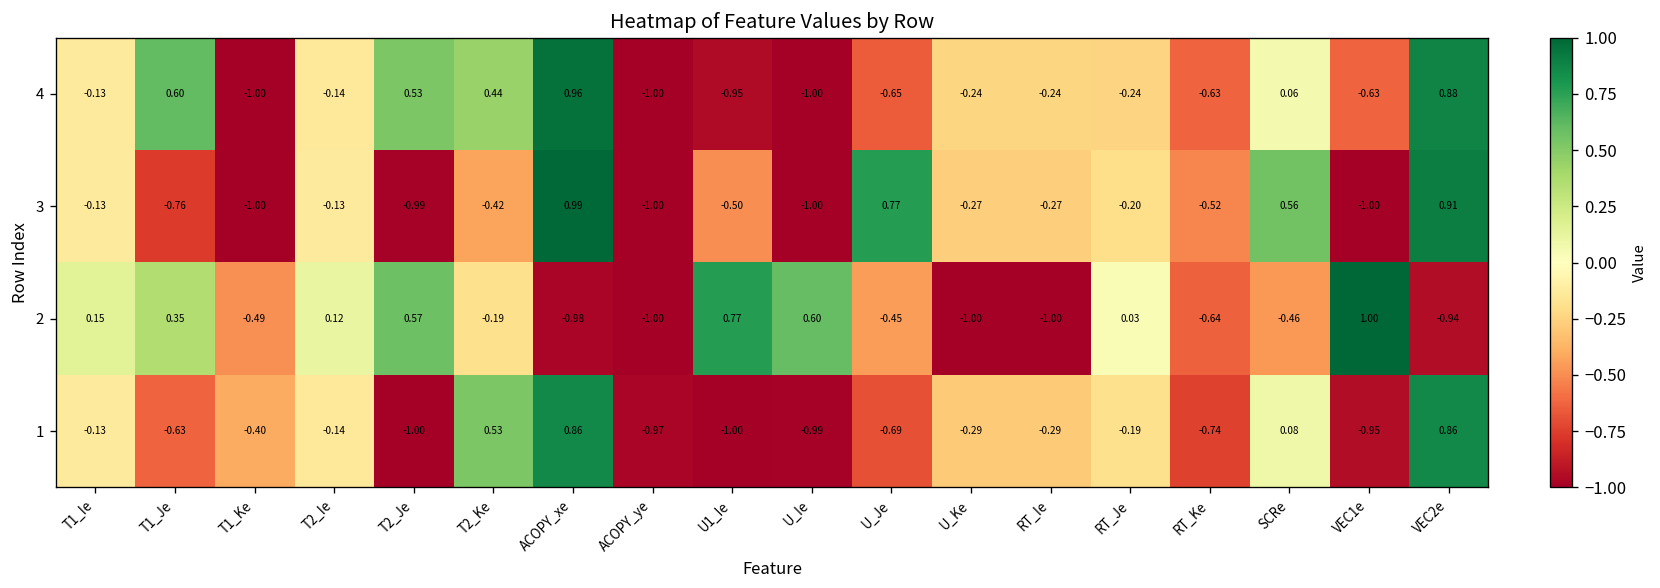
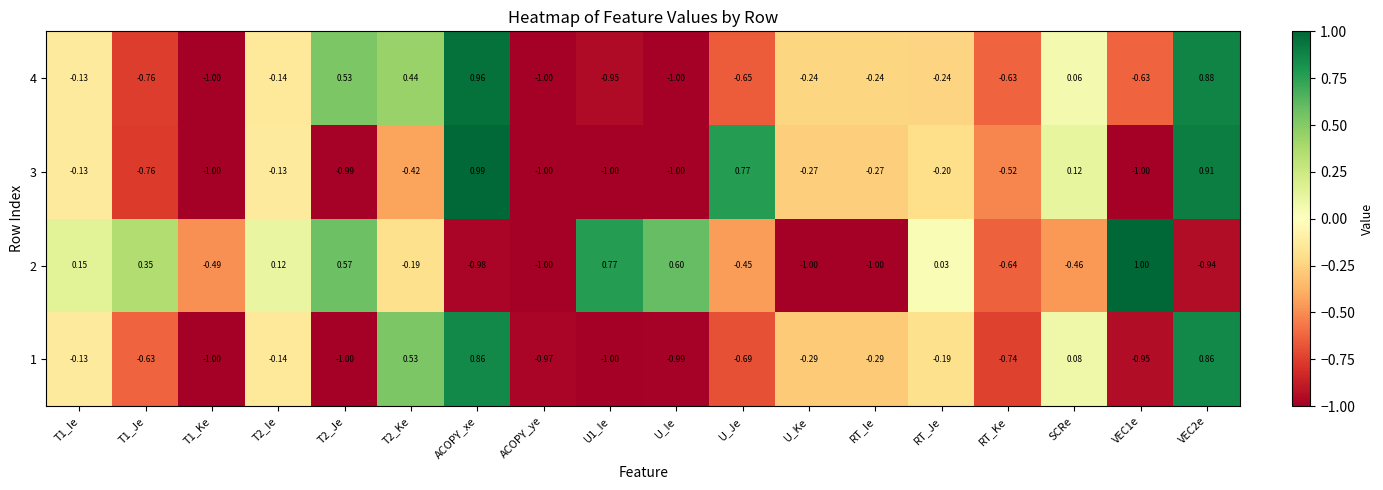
4, T1_Je: 0.60 -> -0.76
3, U1_Ie: -0.50 -> -1.00
3, SCRe: 0.56 -> 0.12
1, T1_Ke: -0.40 -> -1.00
